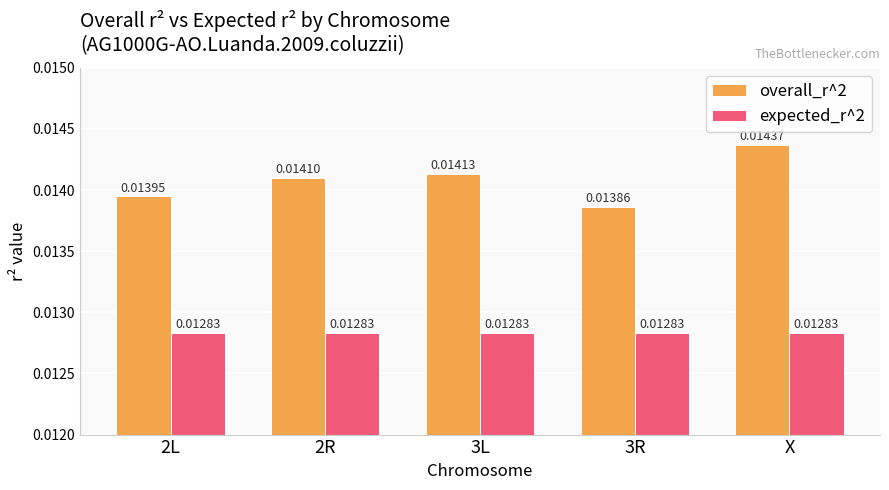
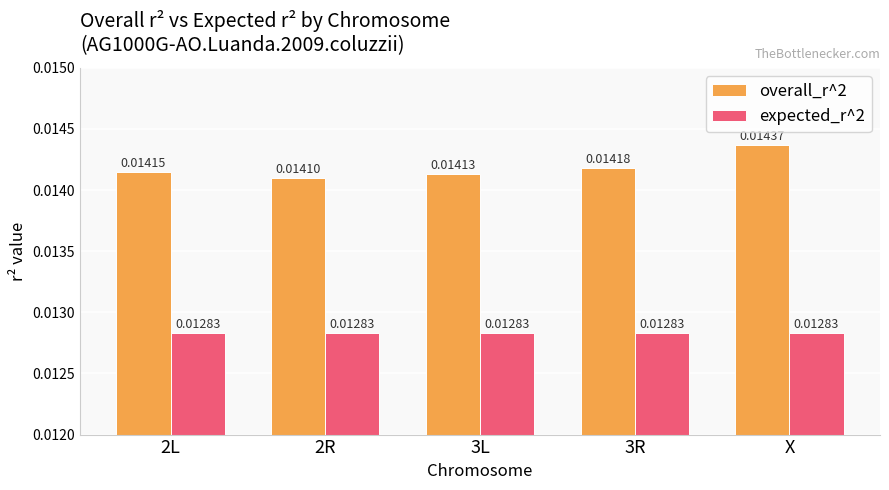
overall_r^2, 2L: 0.01395 -> 0.01415
overall_r^2, 3R: 0.01386 -> 0.01418
